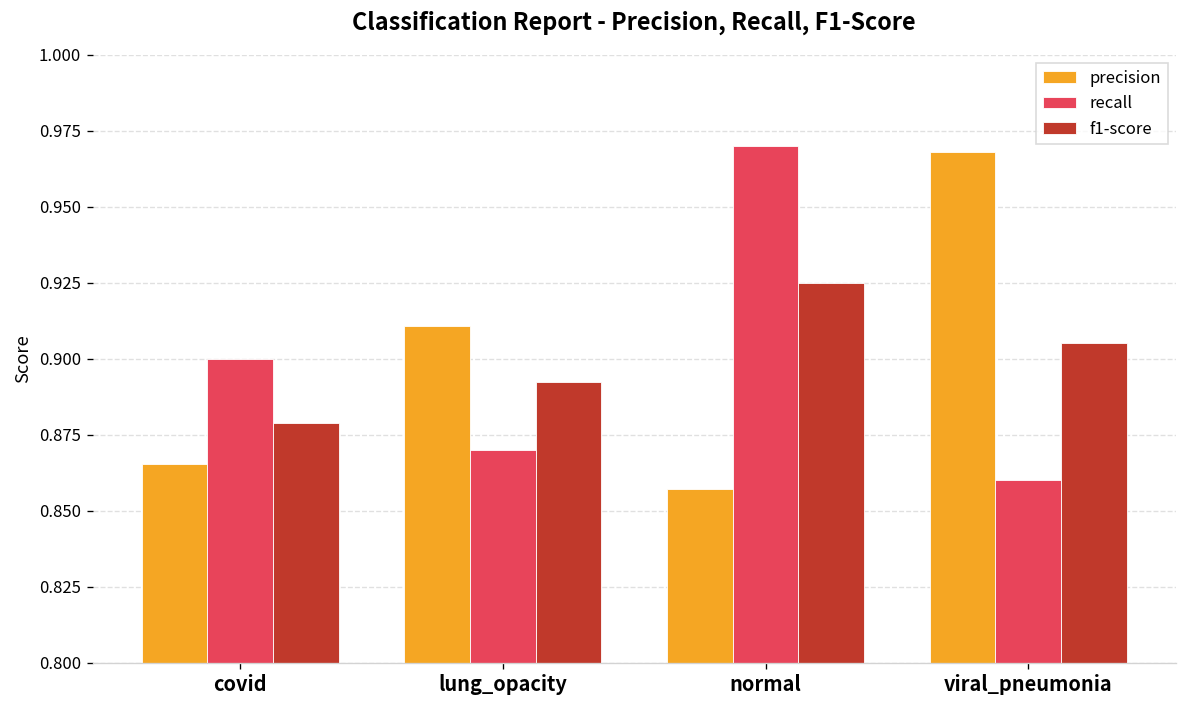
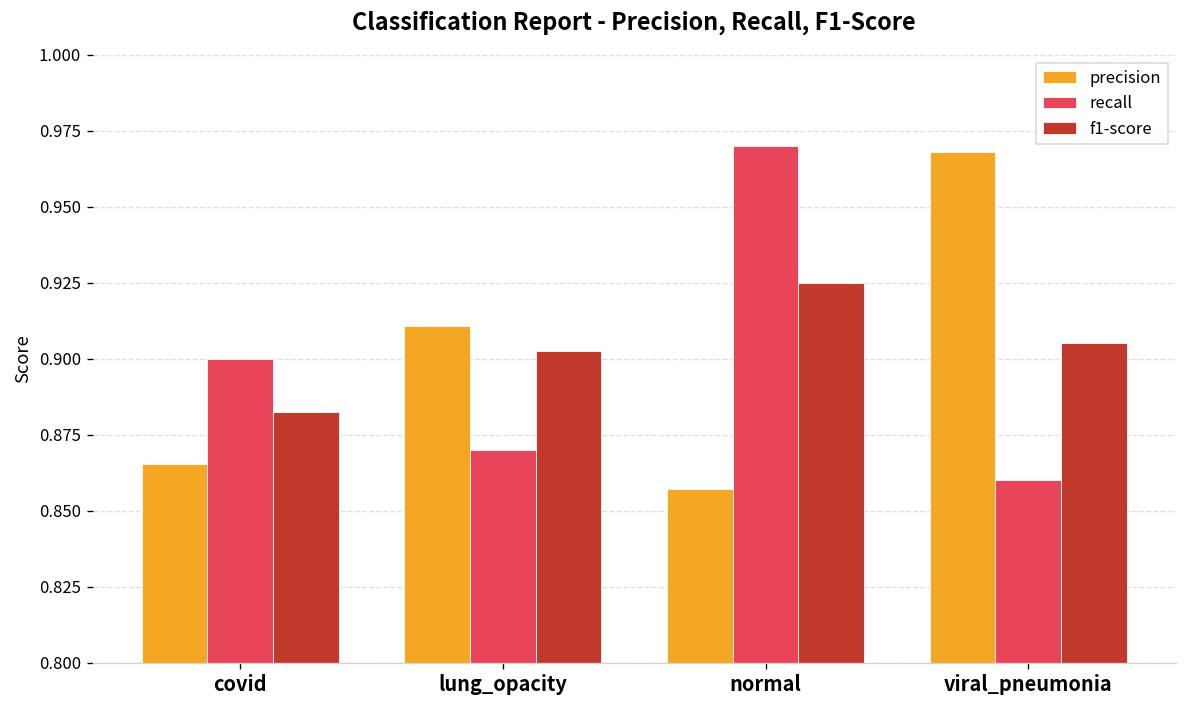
f1-score, covid: 0.879 -> 0.882
f1-score, lung_opacity: 0.892 -> 0.903
